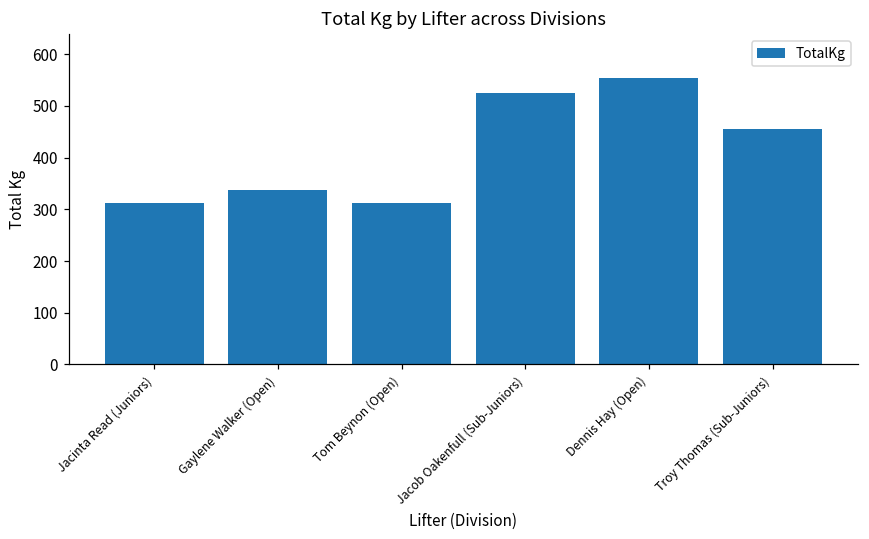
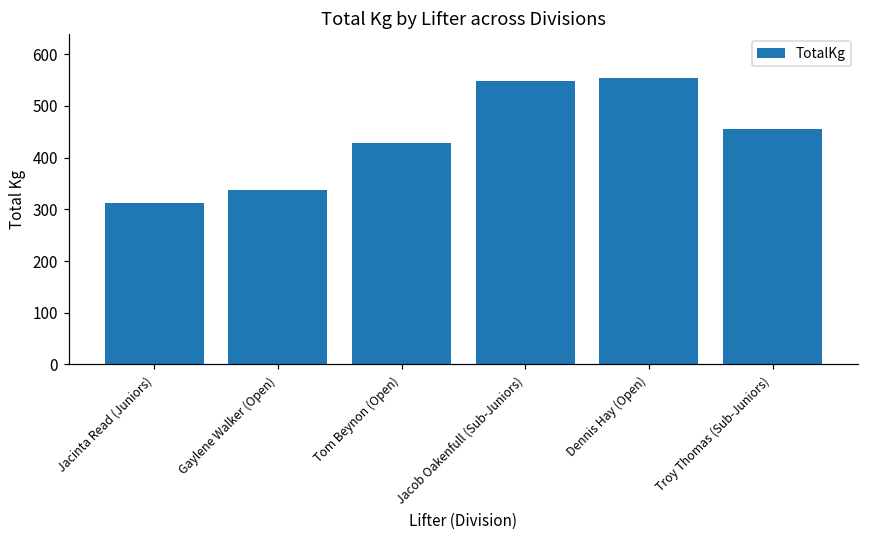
Tom Beynon (Open): 310 -> 430
Jacob Oakenfull (Sub-Juniors): 530 -> 550
